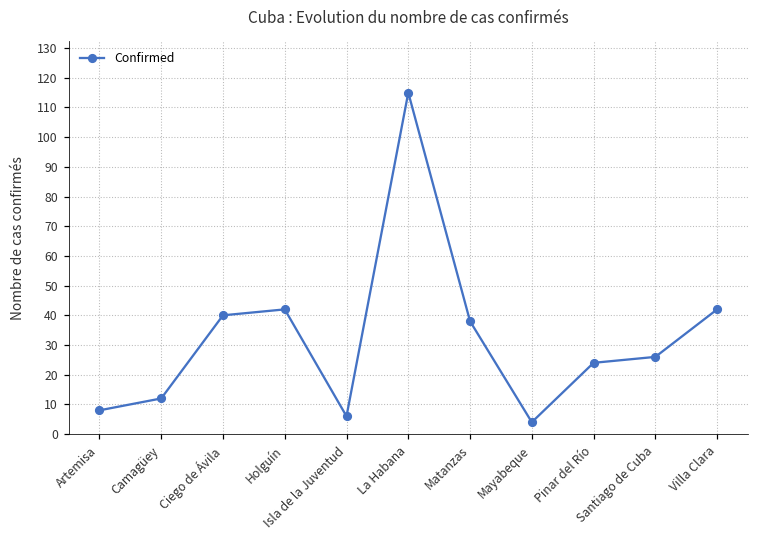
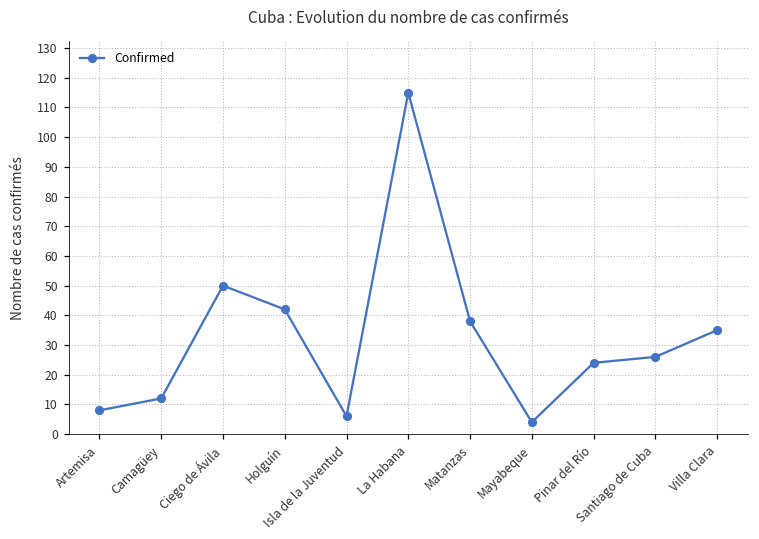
Ciego de Ávila: 40 -> 50
Villa Clara: 42 -> 35
